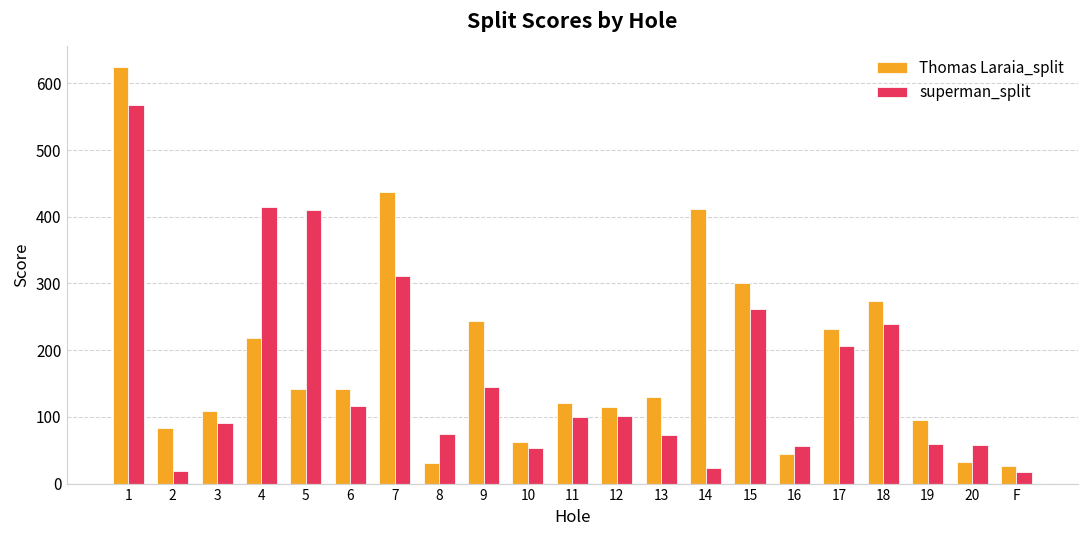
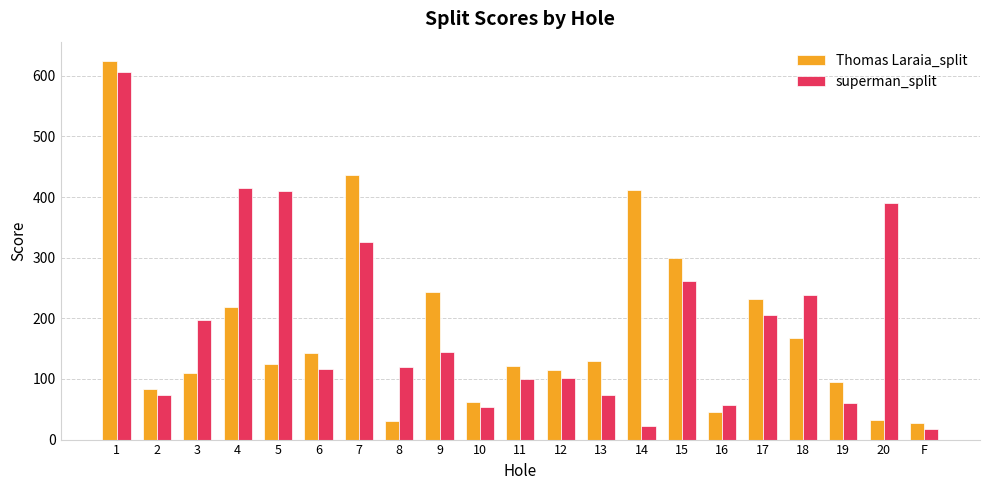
superman_split, 1: 570 -> 610
superman_split, 2: 20 -> 70
superman_split, 3: 90 -> 200
Thomas Laraia_split, 5: 140 -> 120
superman_split, 7: 310 -> 330
superman_split, 8: 70 -> 120
Thomas Laraia_split, 18: 270 -> 170
superman_split, 20: 60 -> 390
